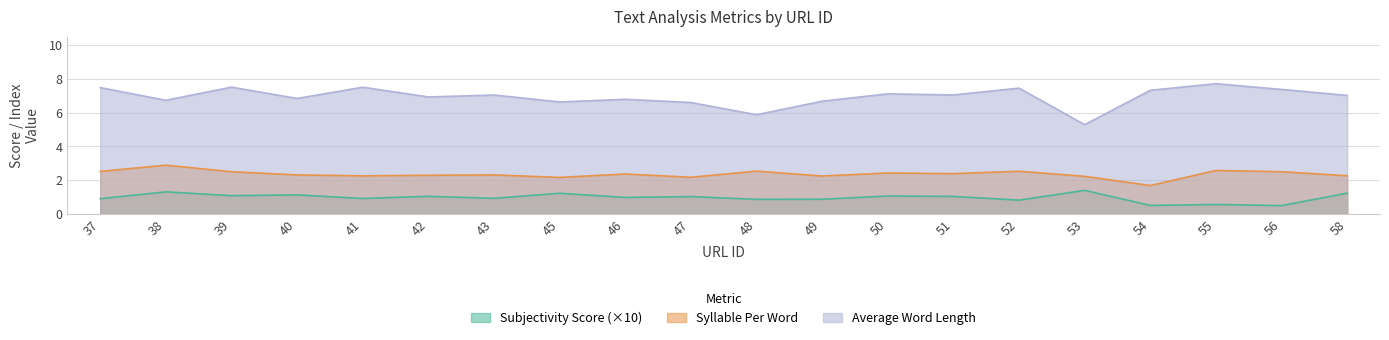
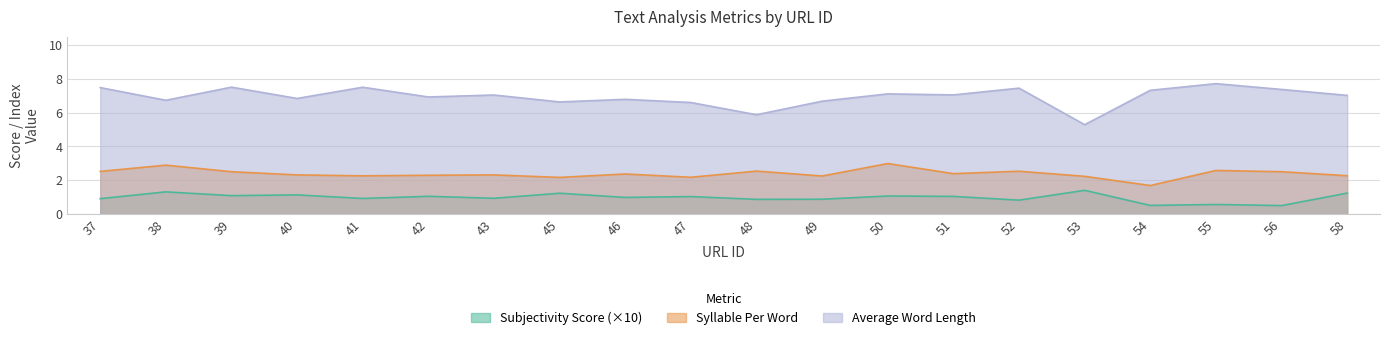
Syllable Per Word, 50: 2.4 -> 3.0
